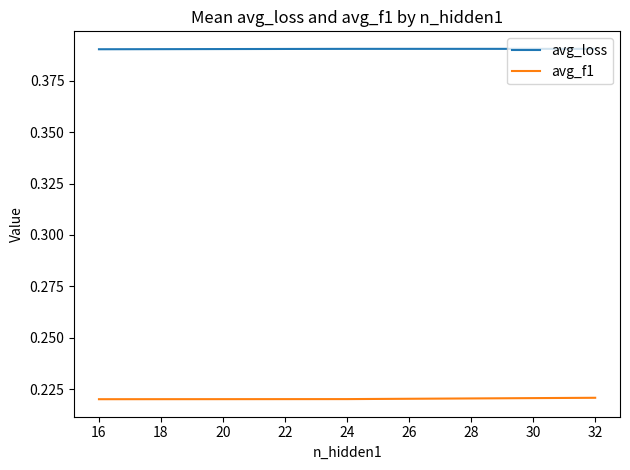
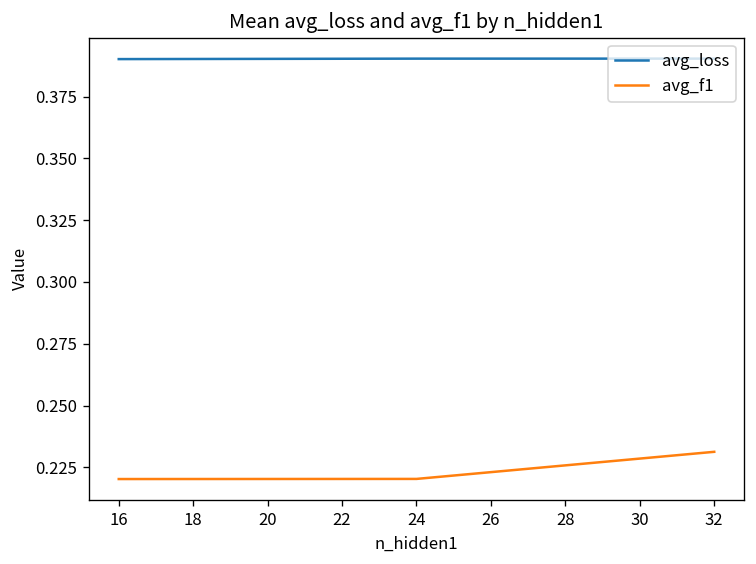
avg_f1, 32: 0.221 -> 0.231
